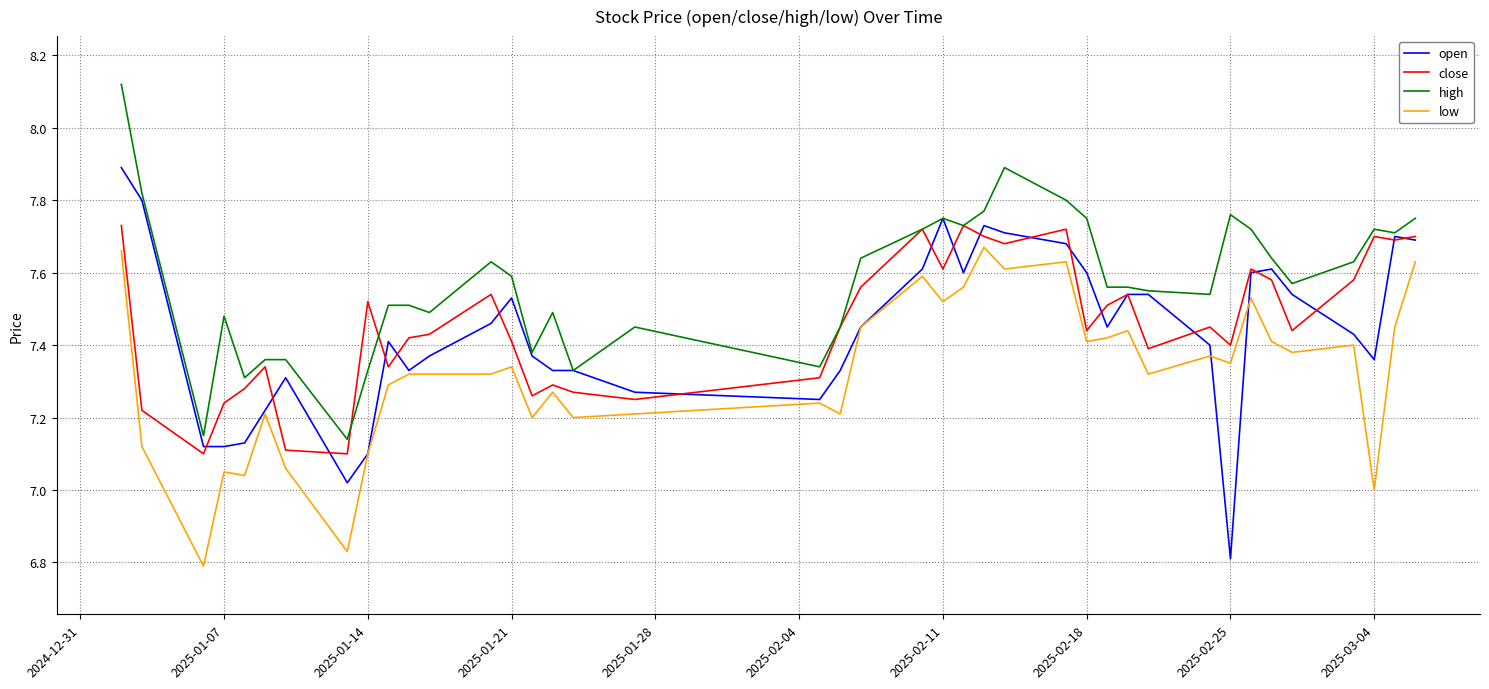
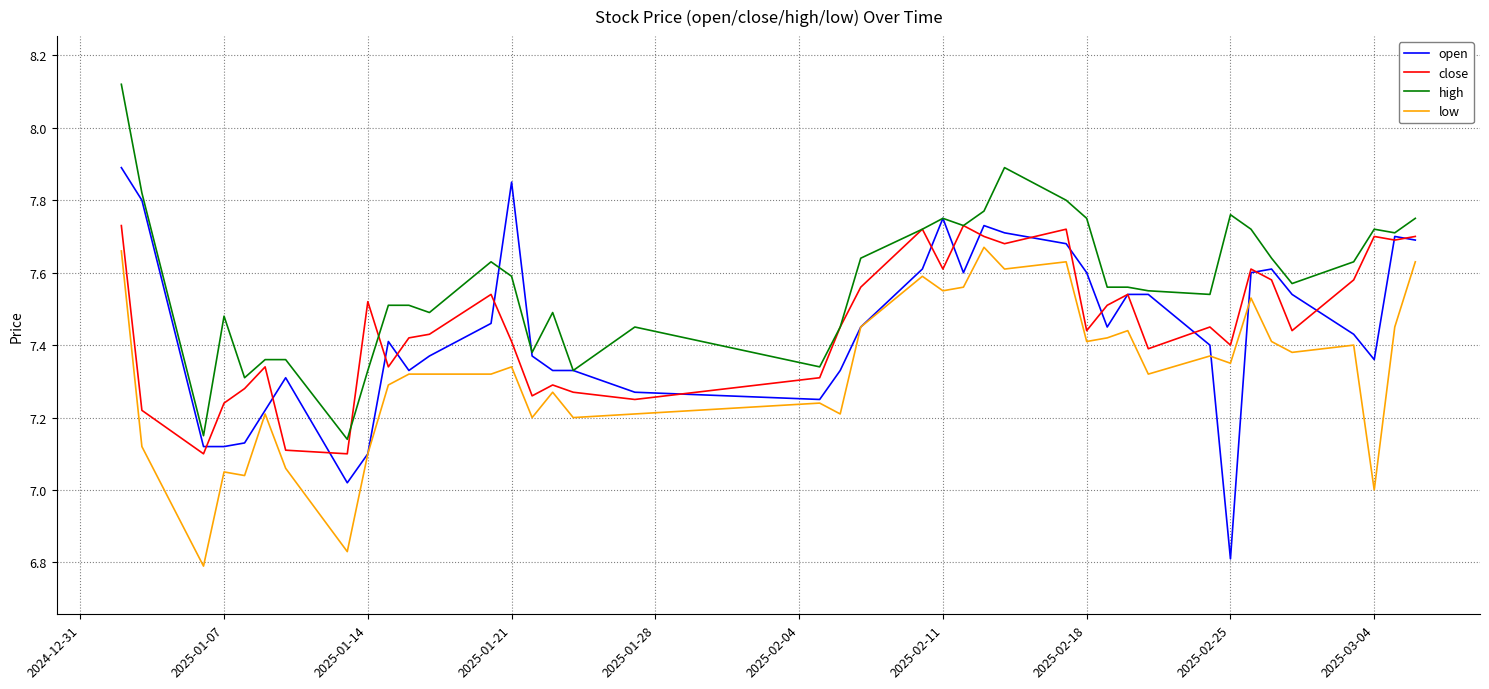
open, 2025-01-21: 7.53 -> 7.85
low, 2025-02-11: 7.52 -> 7.55
